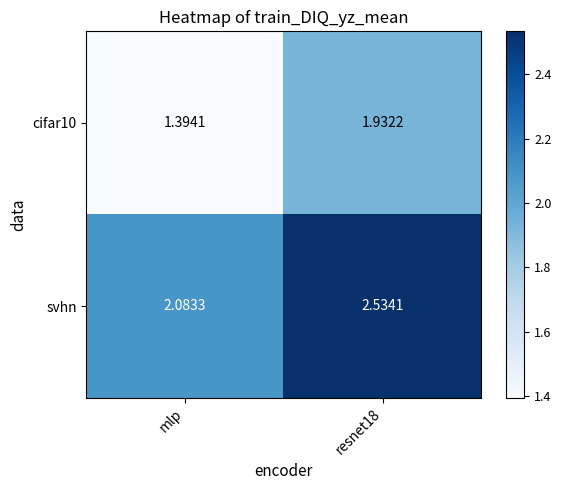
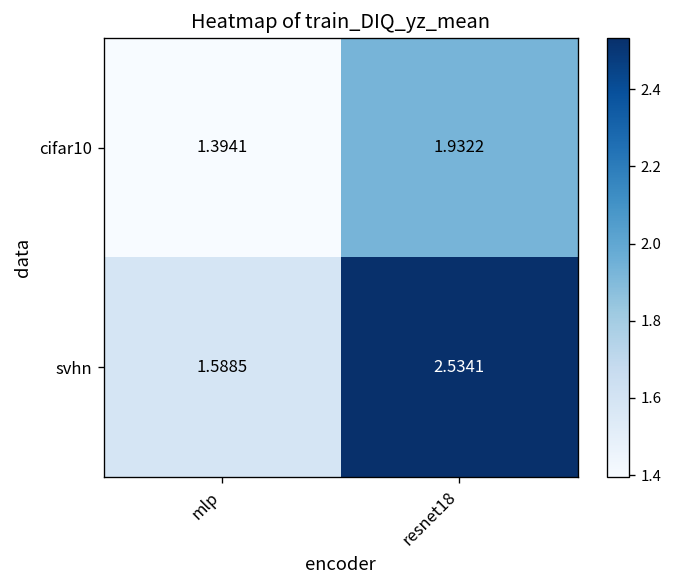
svhn, mlp: 2.0833 -> 1.5885
